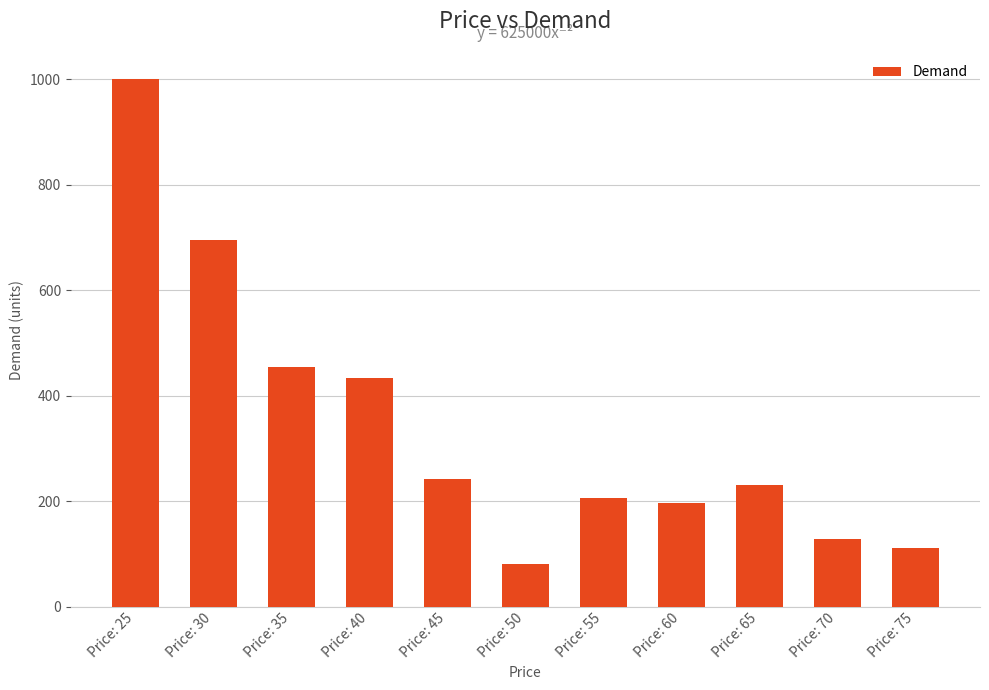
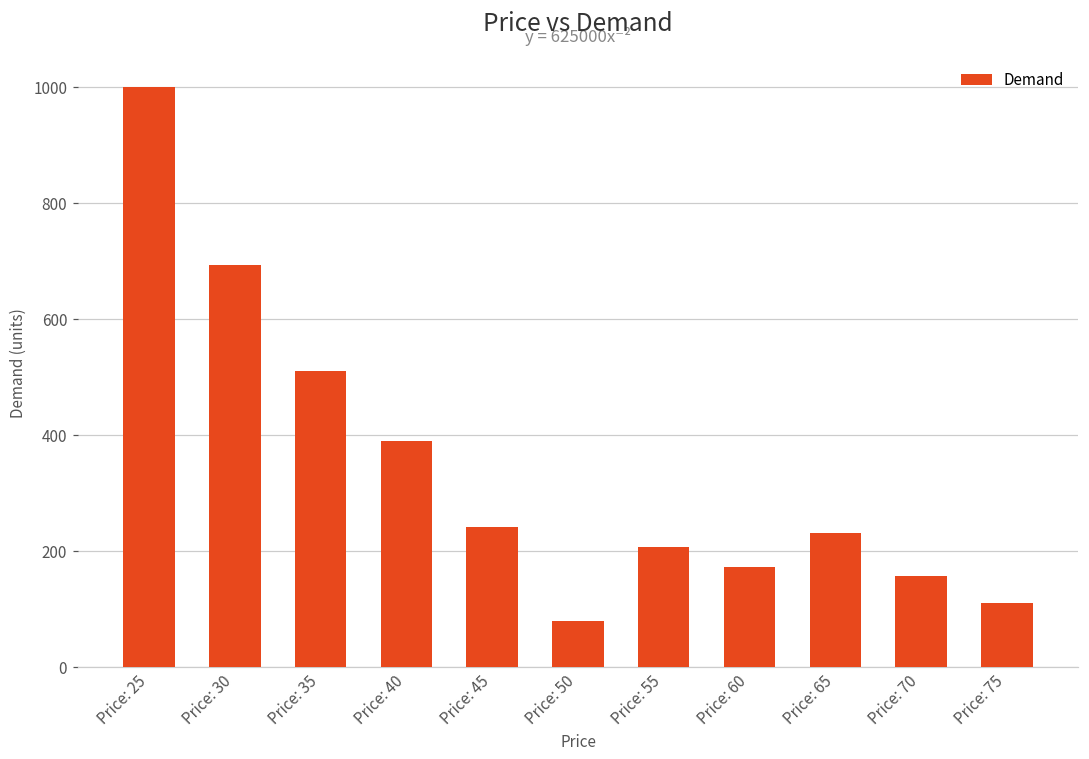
Price: 35: 450 -> 510
Price: 40: 430 -> 390
Price: 60: 200 -> 170
Price: 70: 130 -> 160
